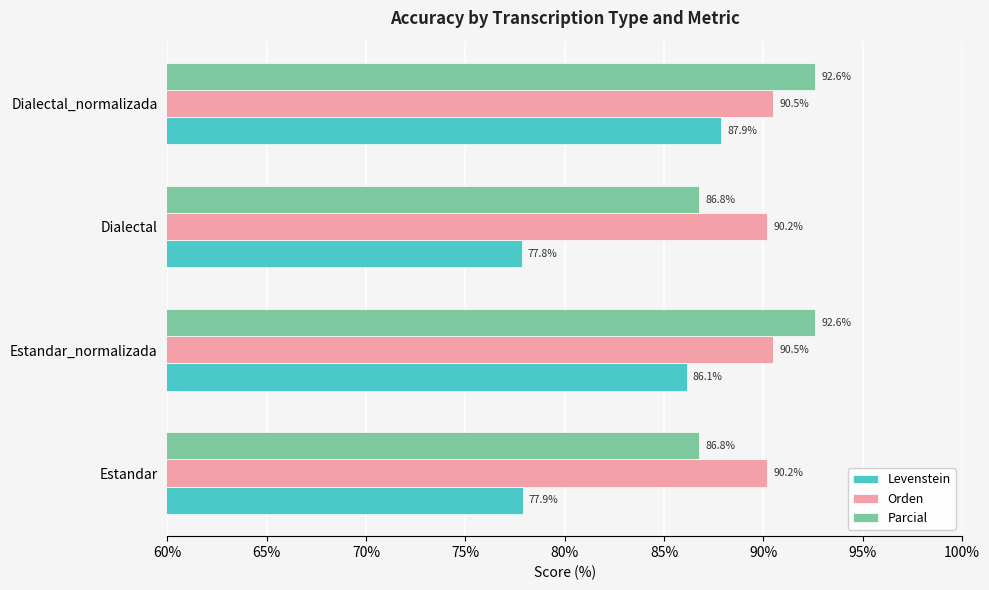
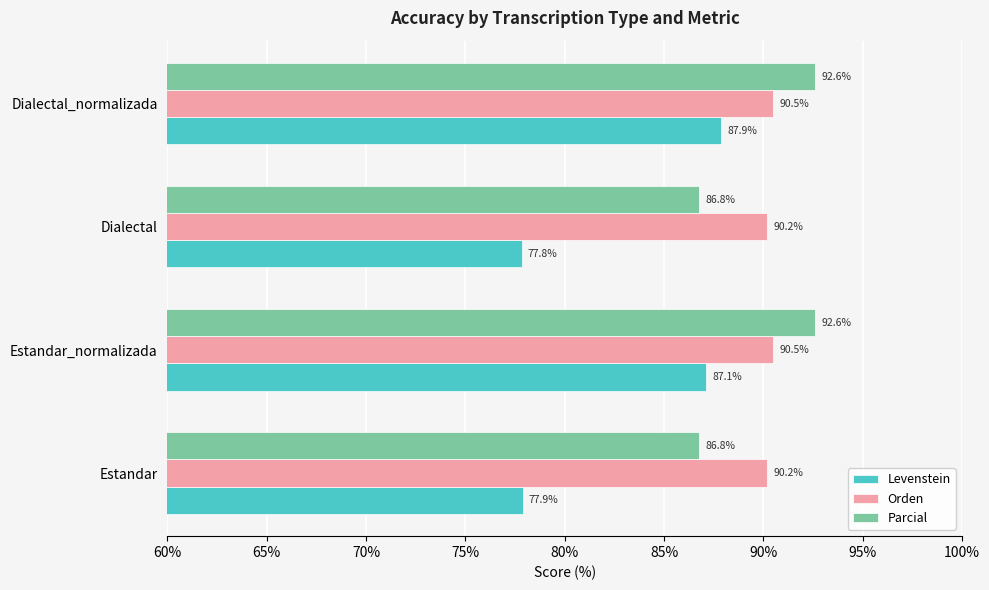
Levenstein, Estandar_normalizada: 86.1% -> 87.1%
